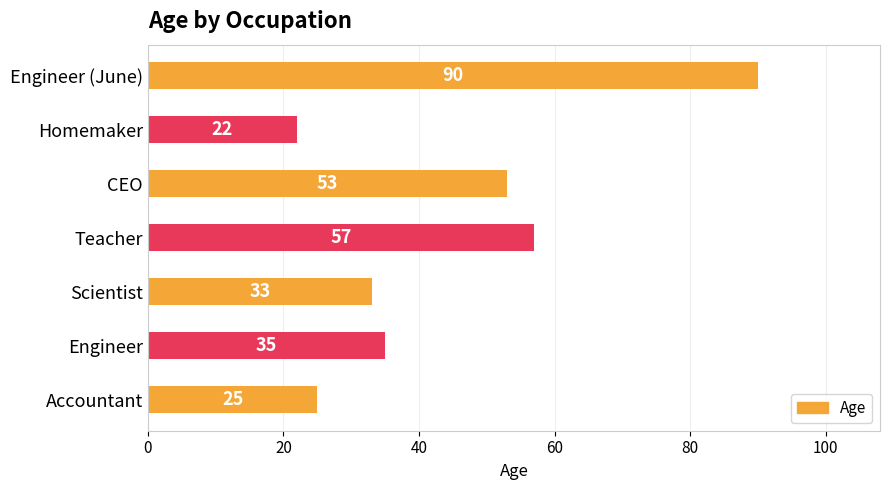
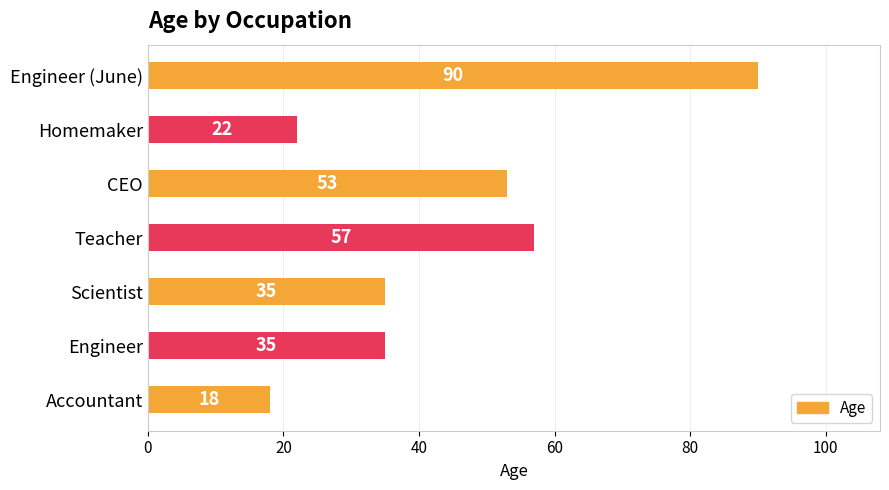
Scientist: 33 -> 35
Accountant: 25 -> 18
